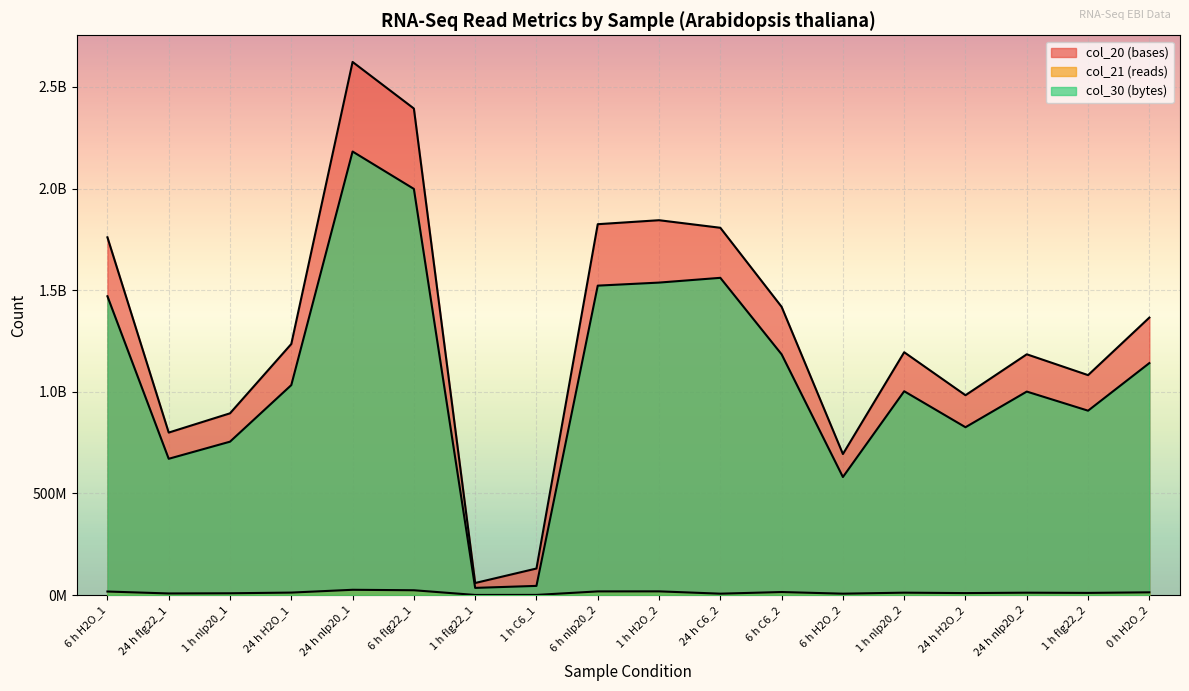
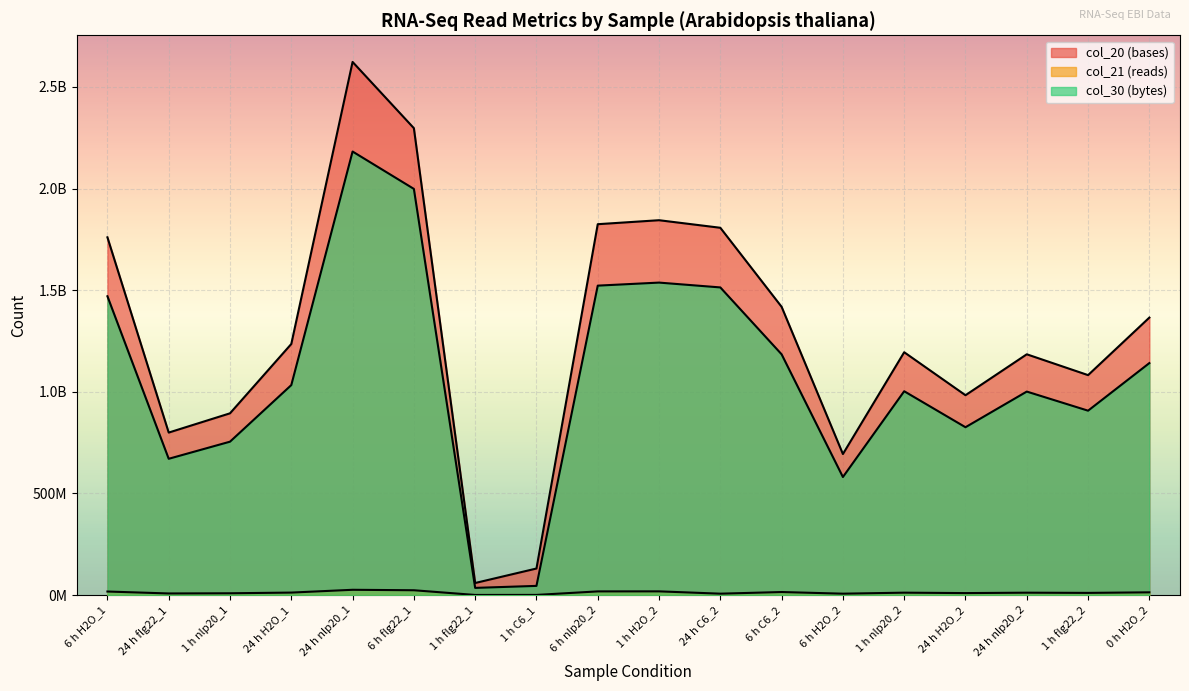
col_20 (bases), 6 h flg22_1: 2390000000 -> 2300000000
col_30 (bytes), 24 h C6_2: 1560000000 -> 1510000000
